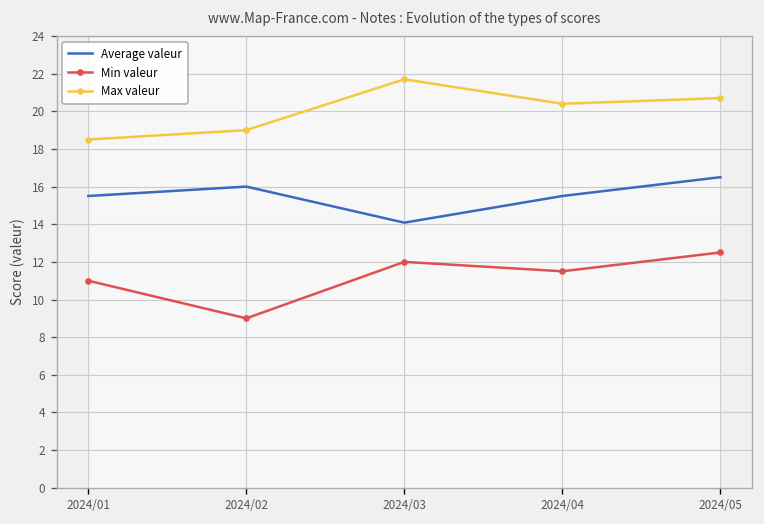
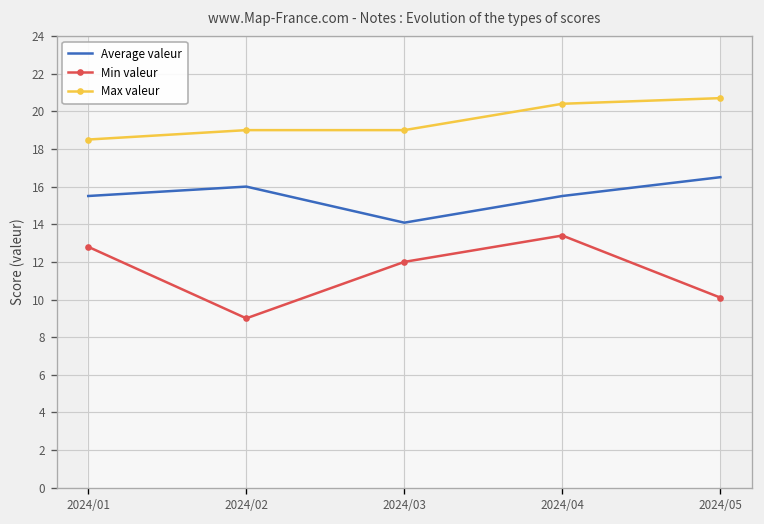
Min valeur, 2024/01: 11.0 -> 12.8
Max valeur, 2024/03: 21.7 -> 19.0
Min valeur, 2024/04: 11.5 -> 13.4
Min valeur, 2024/05: 12.5 -> 10.1
